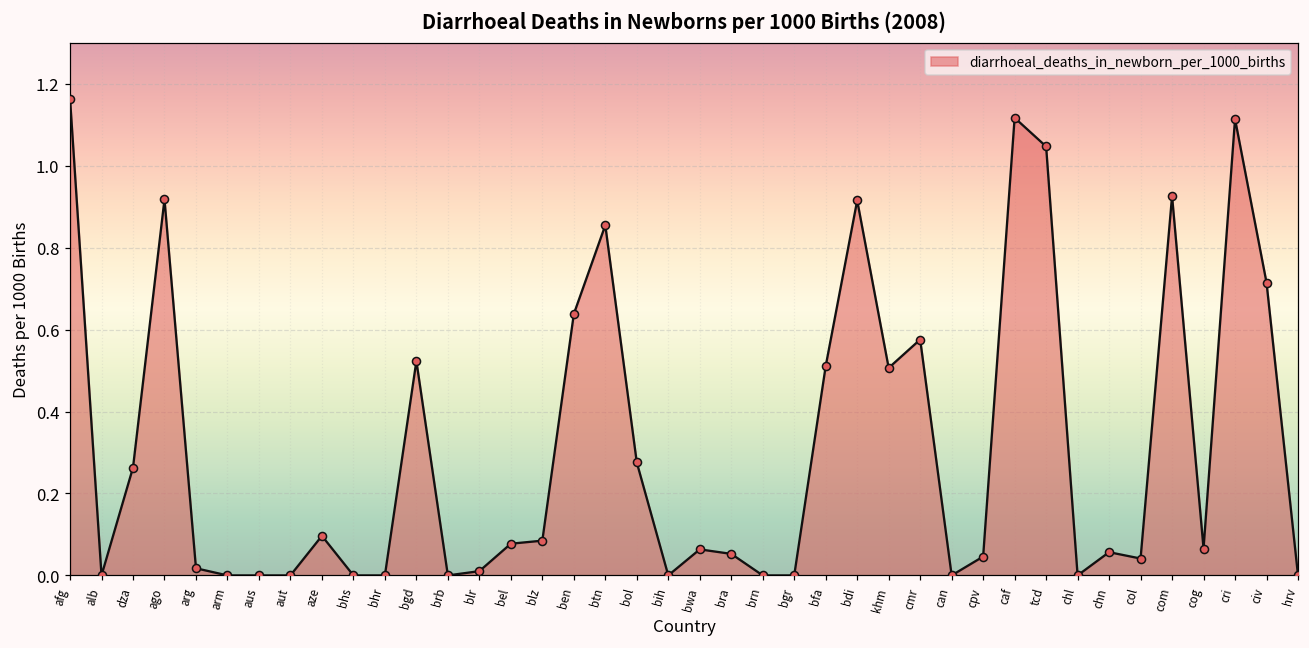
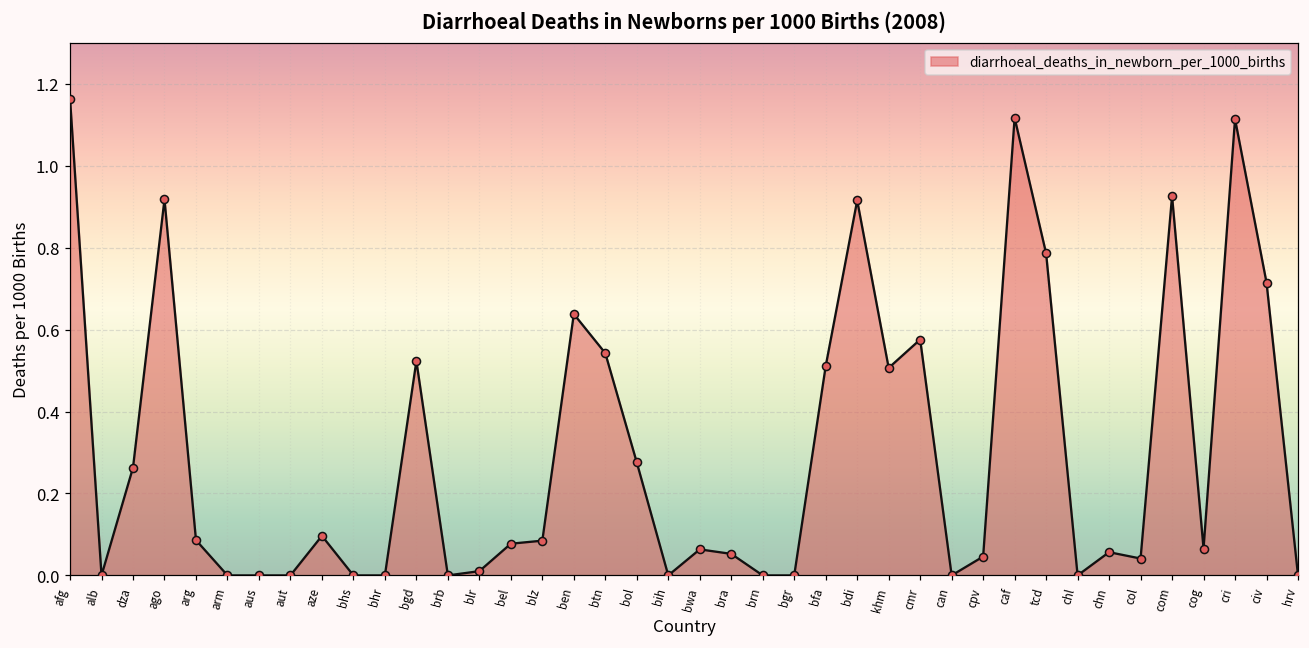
arg: 0.02 -> 0.09
btn: 0.85 -> 0.54
tcd: 1.05 -> 0.79
